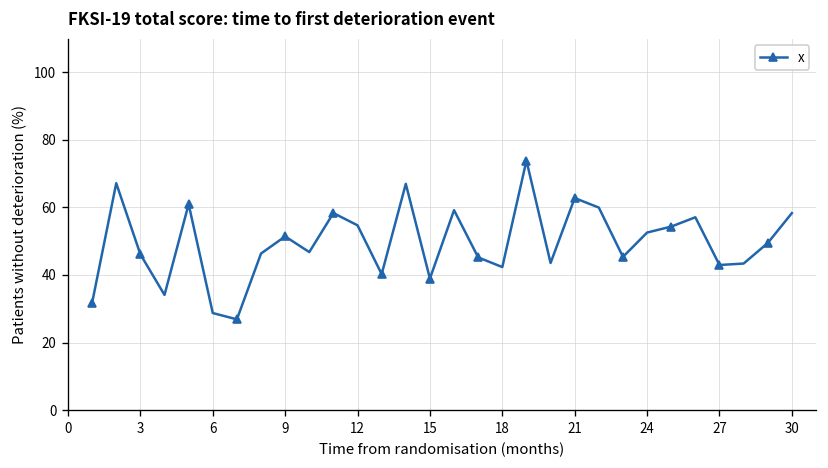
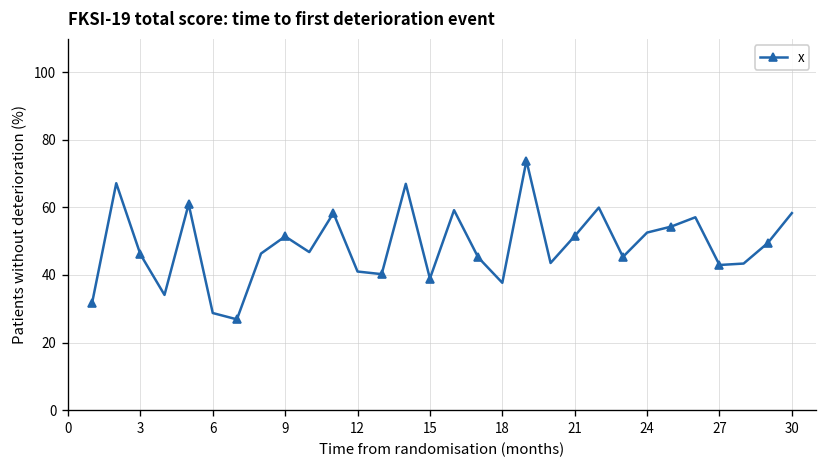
12: 55 -> 41
18: 42 -> 38
21: 63 -> 52
